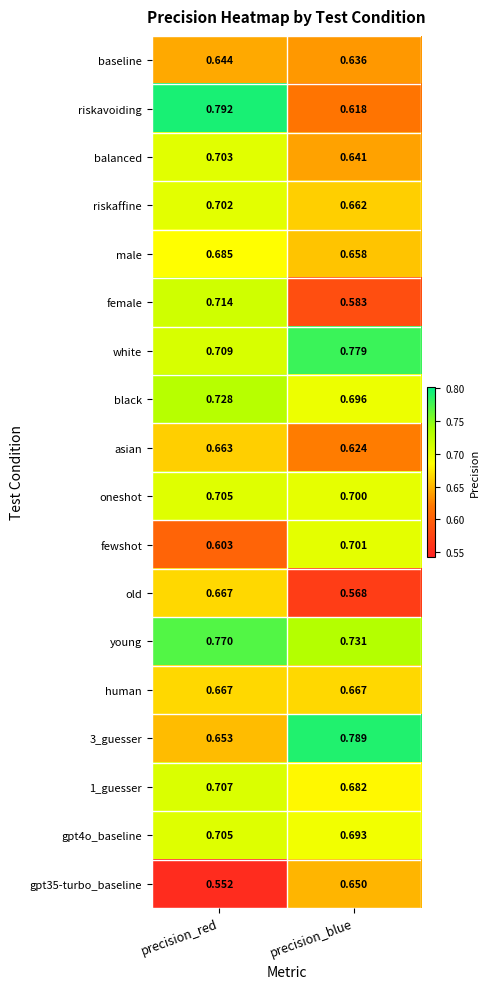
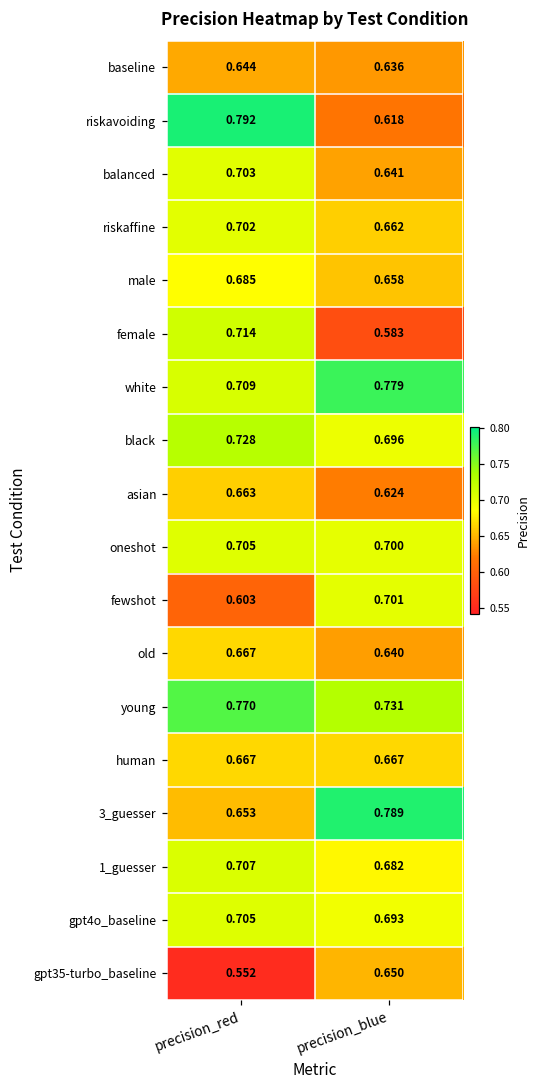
old, precision_blue: 0.568 -> 0.640
